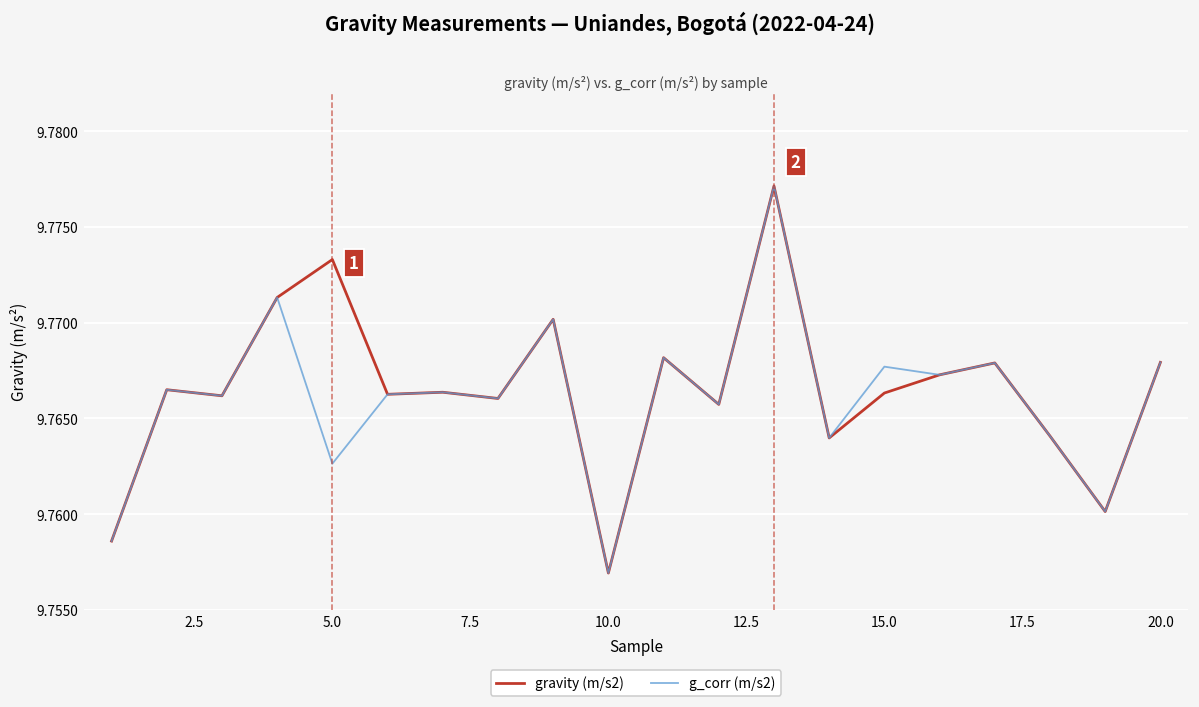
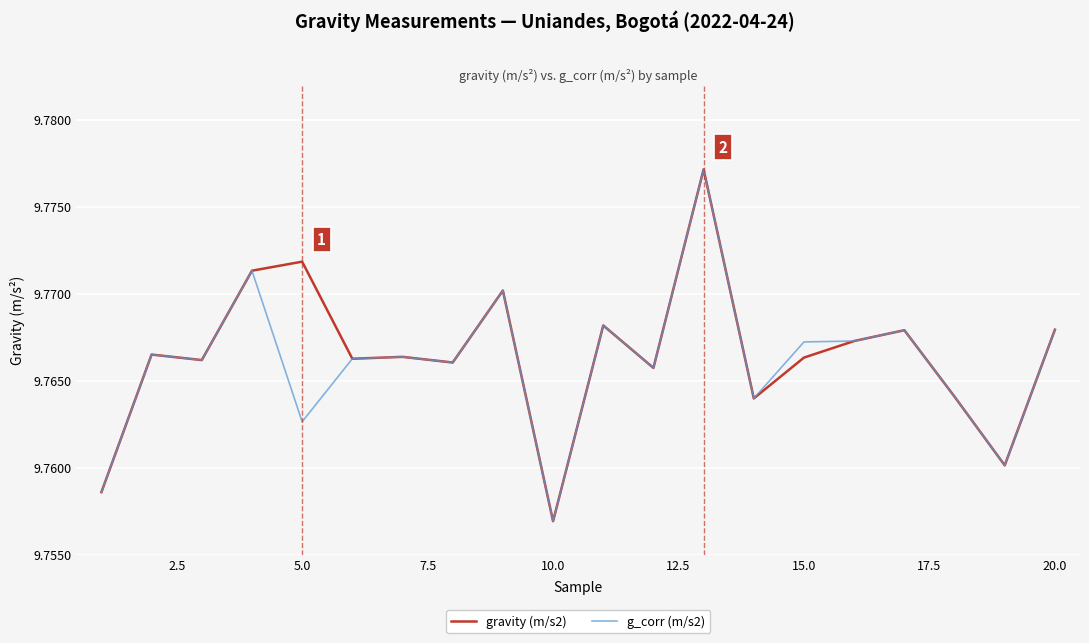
gravity (m/s2), 5.0: 9.7733 -> 9.7718
g_corr (m/s2), 15.0: 9.7677 -> 9.7672
